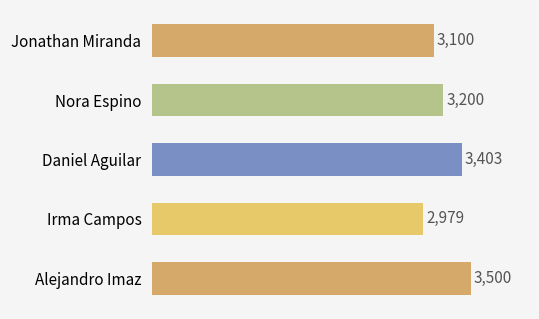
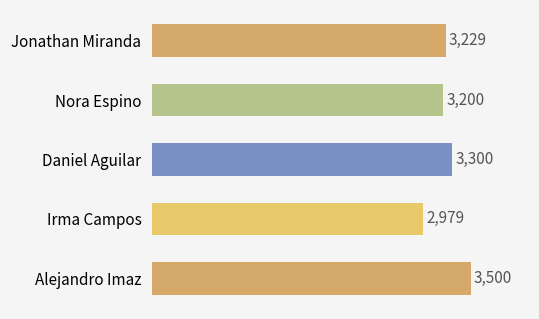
Jonathan Miranda: 3,100 -> 3,229
Daniel Aguilar: 3,403 -> 3,300
